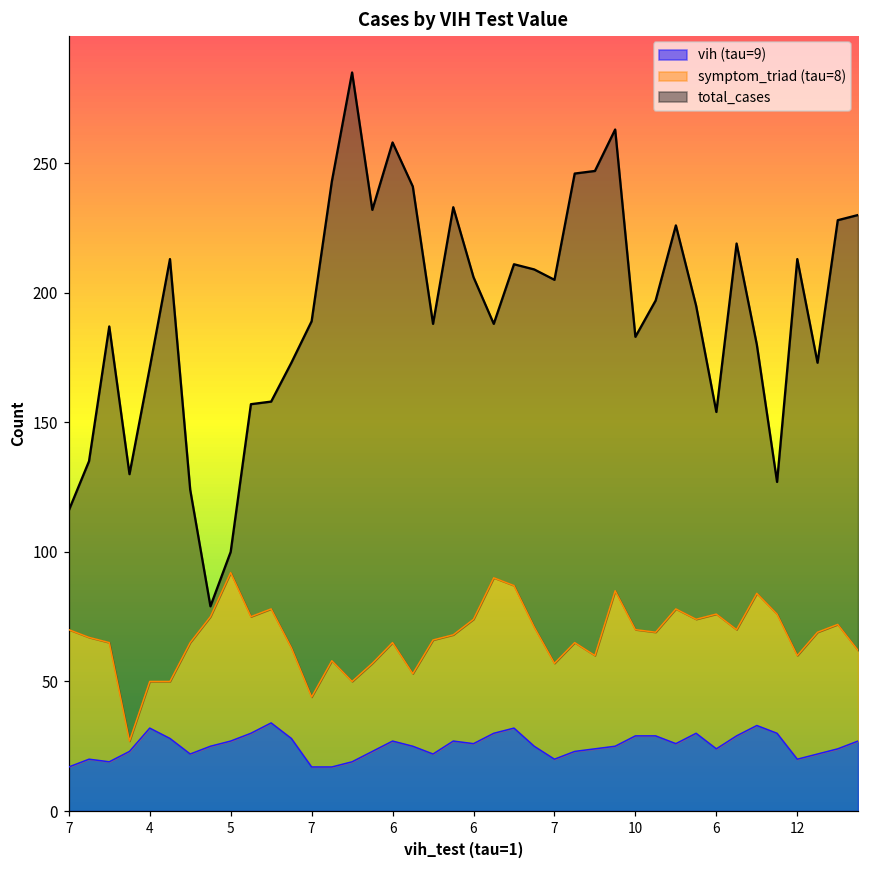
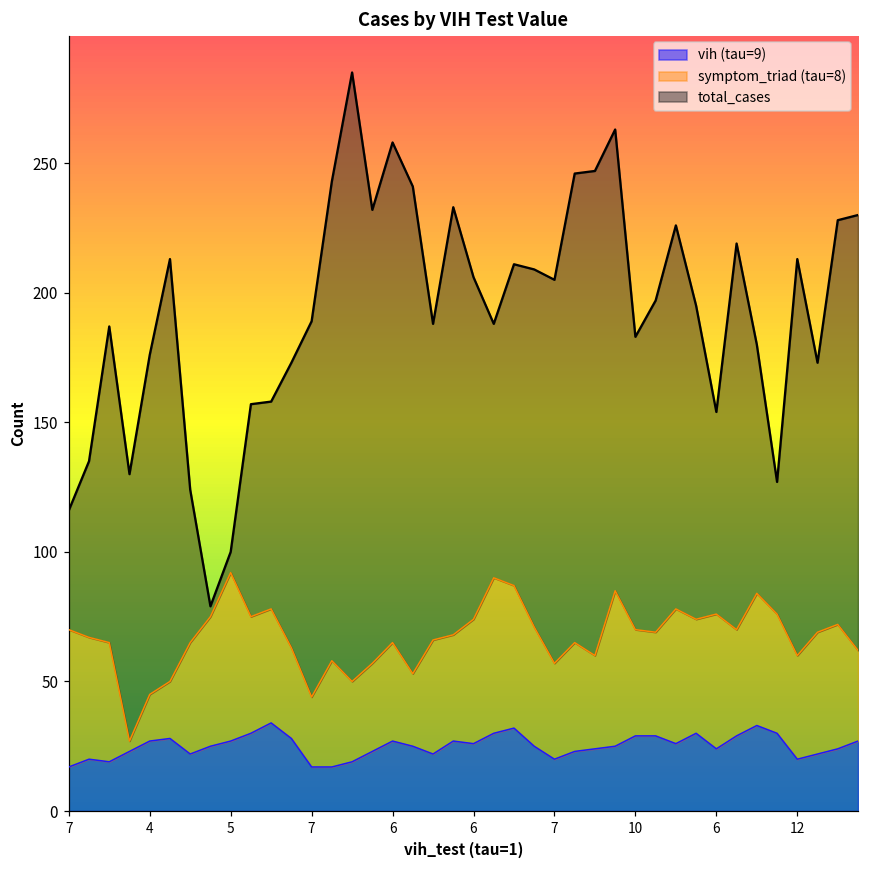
total_cases, 4: 171 -> 176
vih (tau=9), 4: 32 -> 27
